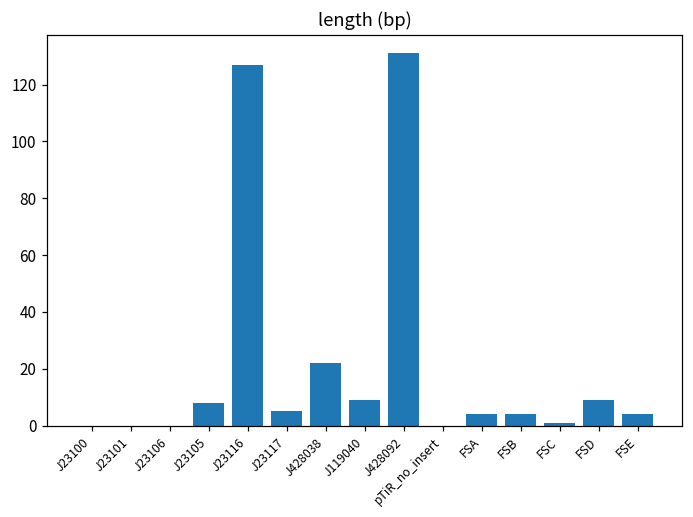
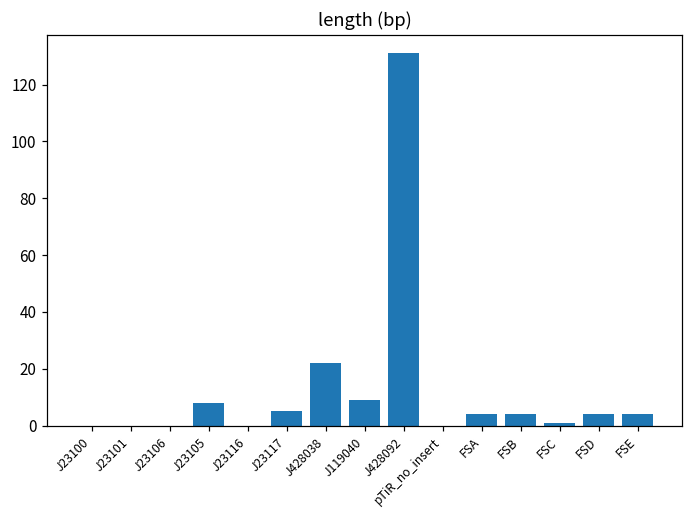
J23116: 127 -> 0
FSD: 9 -> 4
